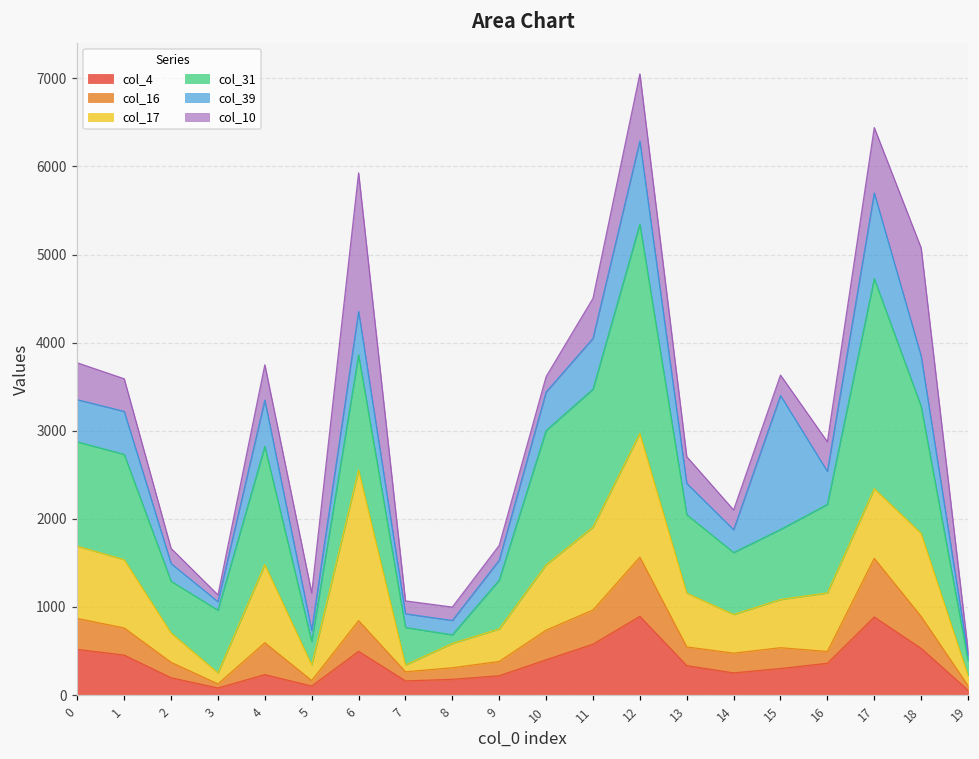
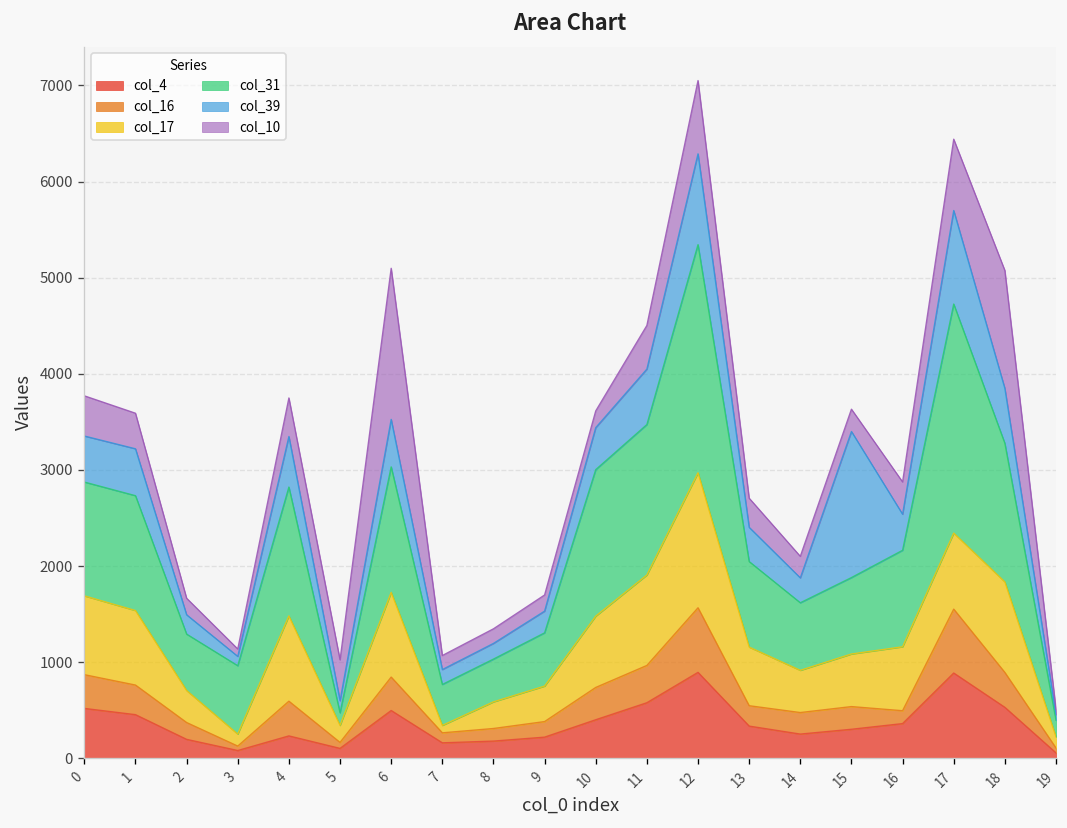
col_31, 5: 300 -> 100
col_17, 6: 1700 -> 900
col_31, 8: 100 -> 400
